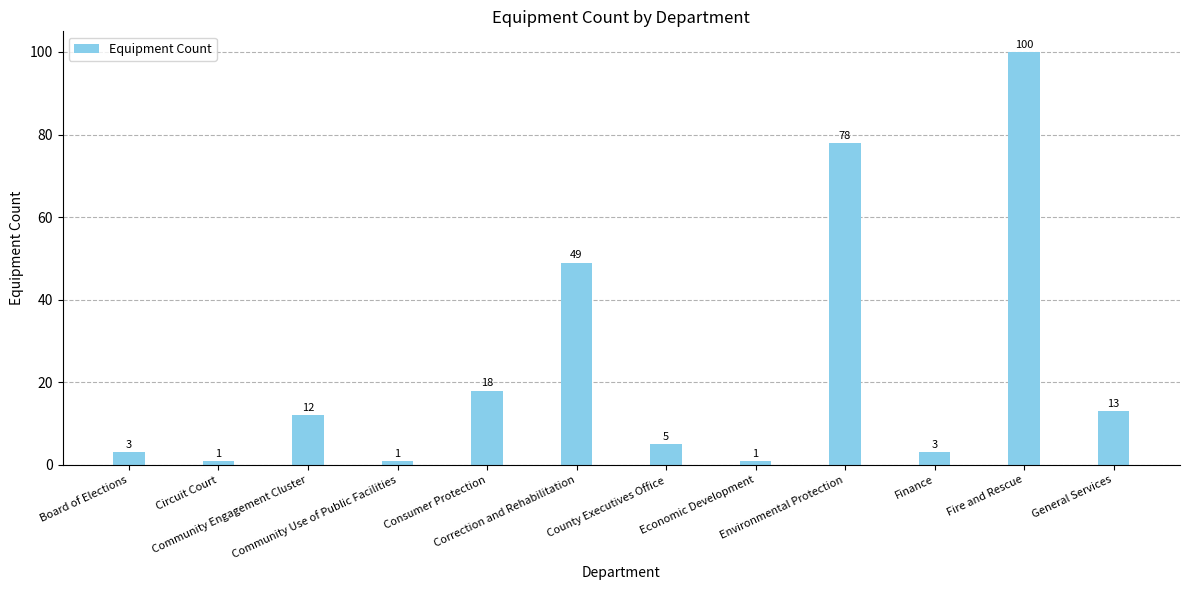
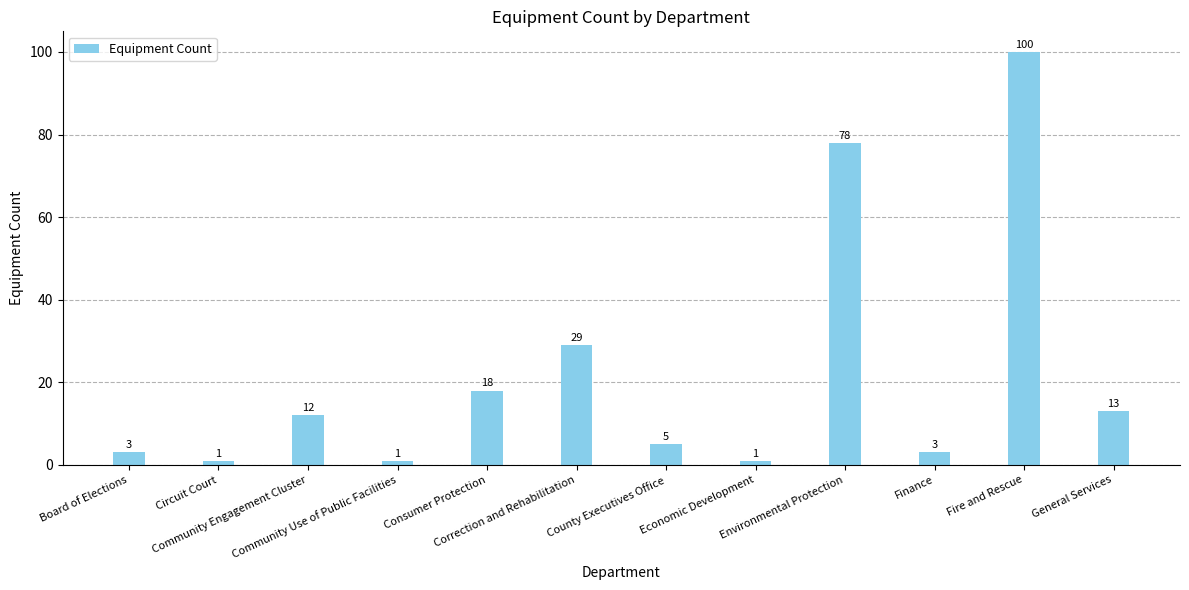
Correction and Rehabilitation: 49 -> 29
